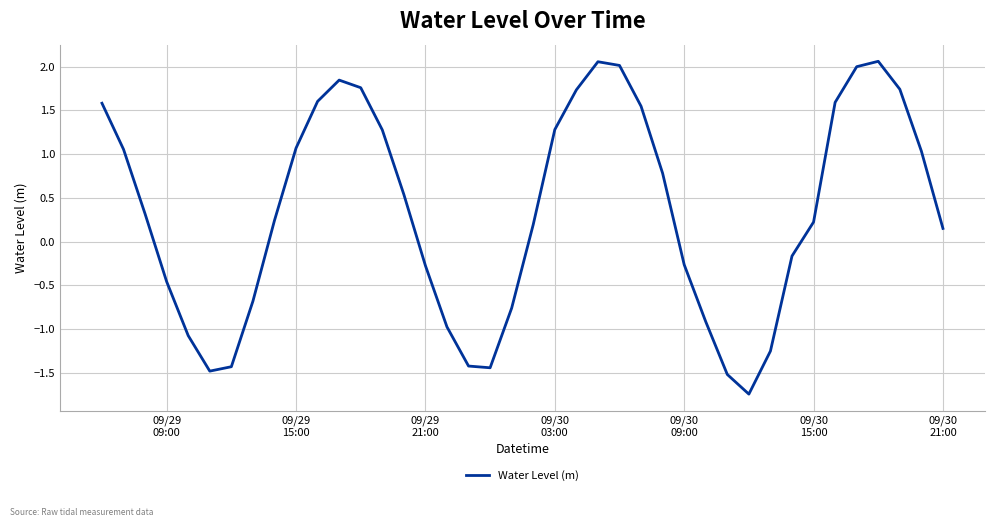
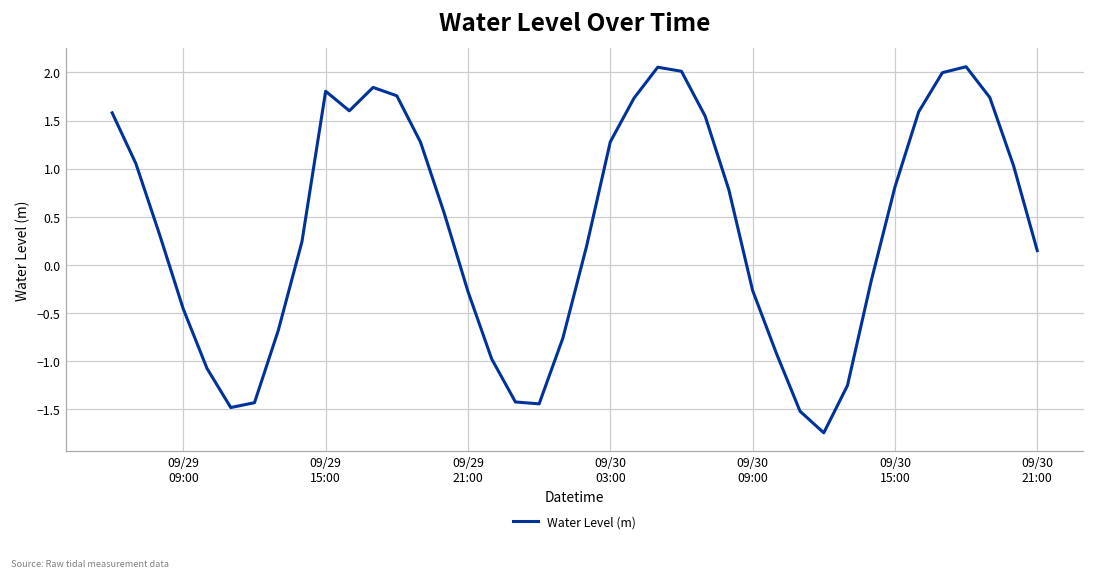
09/29 15:00: 1.1 -> 1.8
09/30 15:00: 0.2 -> 0.8
